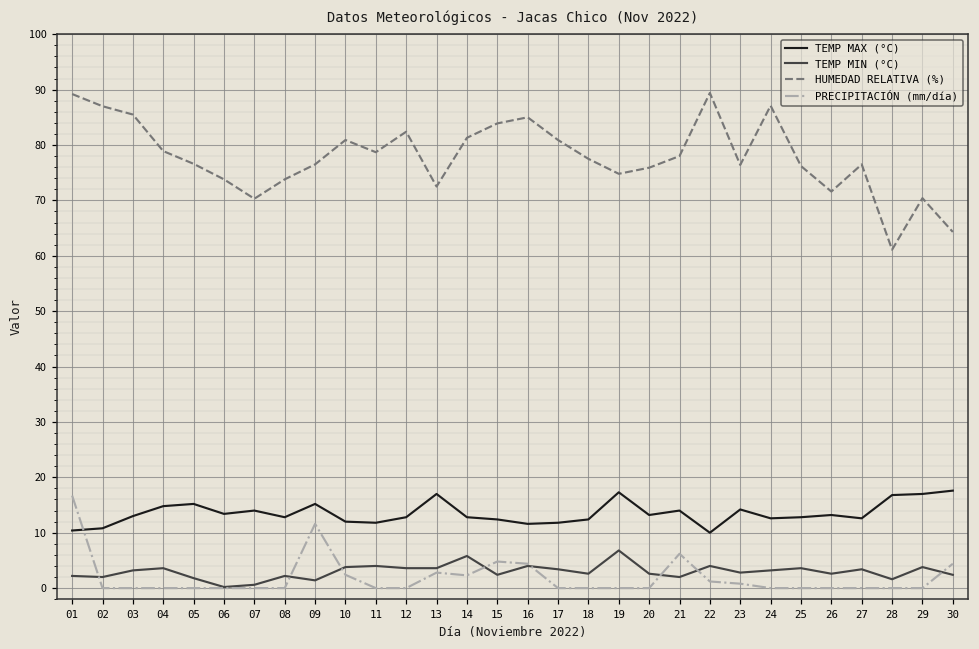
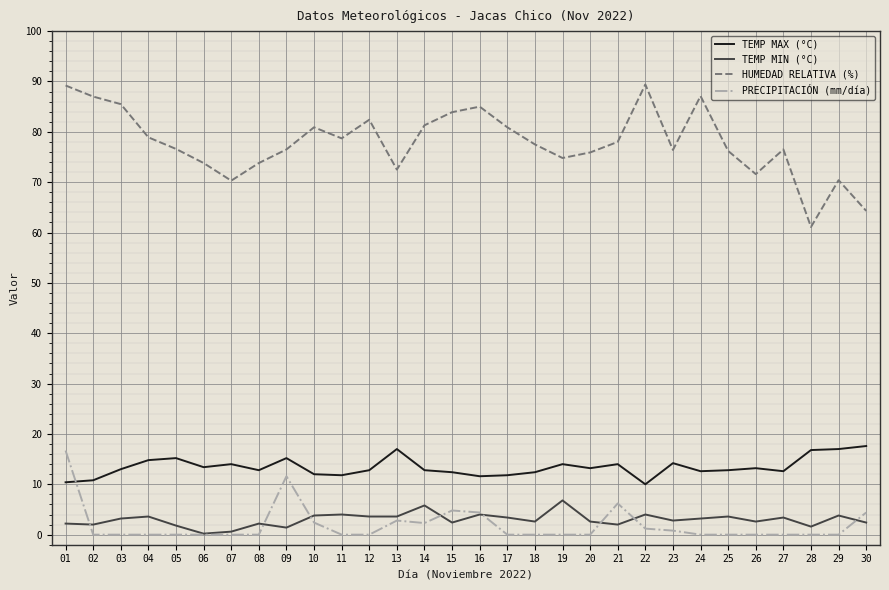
TEMP MAX (°C), 19: 17 -> 14
